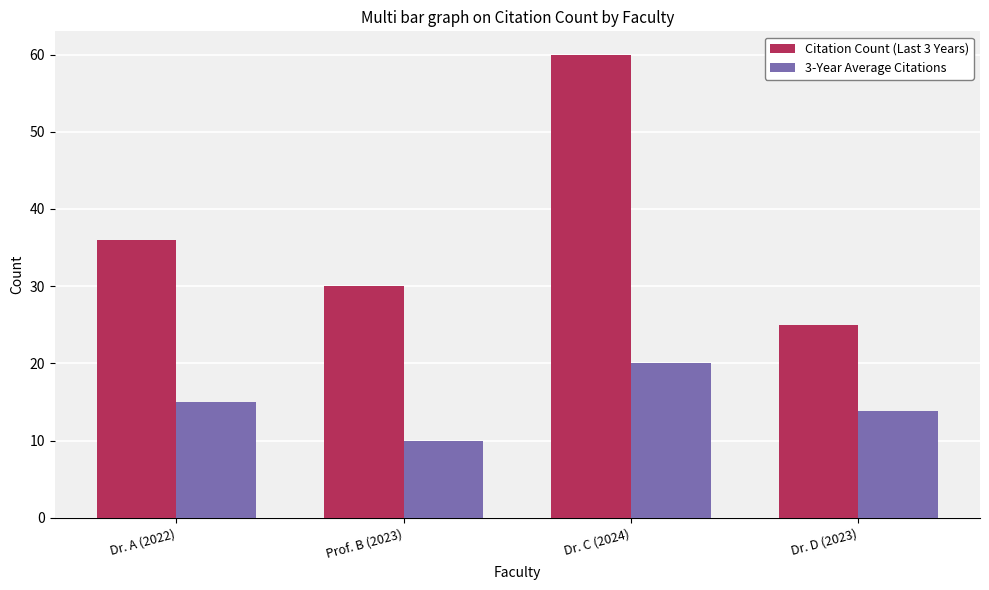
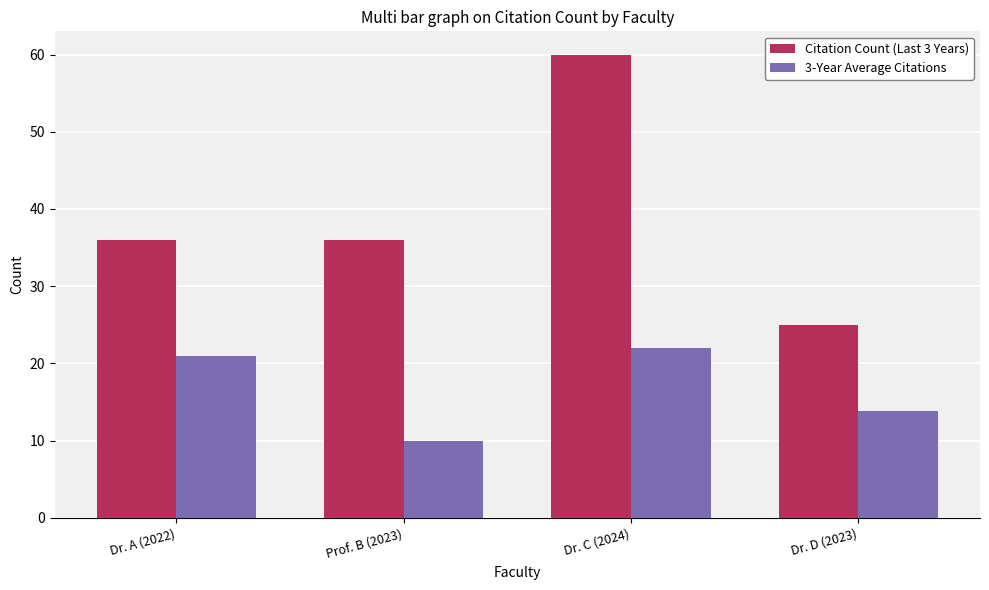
3-Year Average Citations, Dr. A (2022): 15 -> 21
Citation Count (Last 3 Years), Prof. B (2023): 30 -> 36
3-Year Average Citations, Dr. C (2024): 20 -> 22
